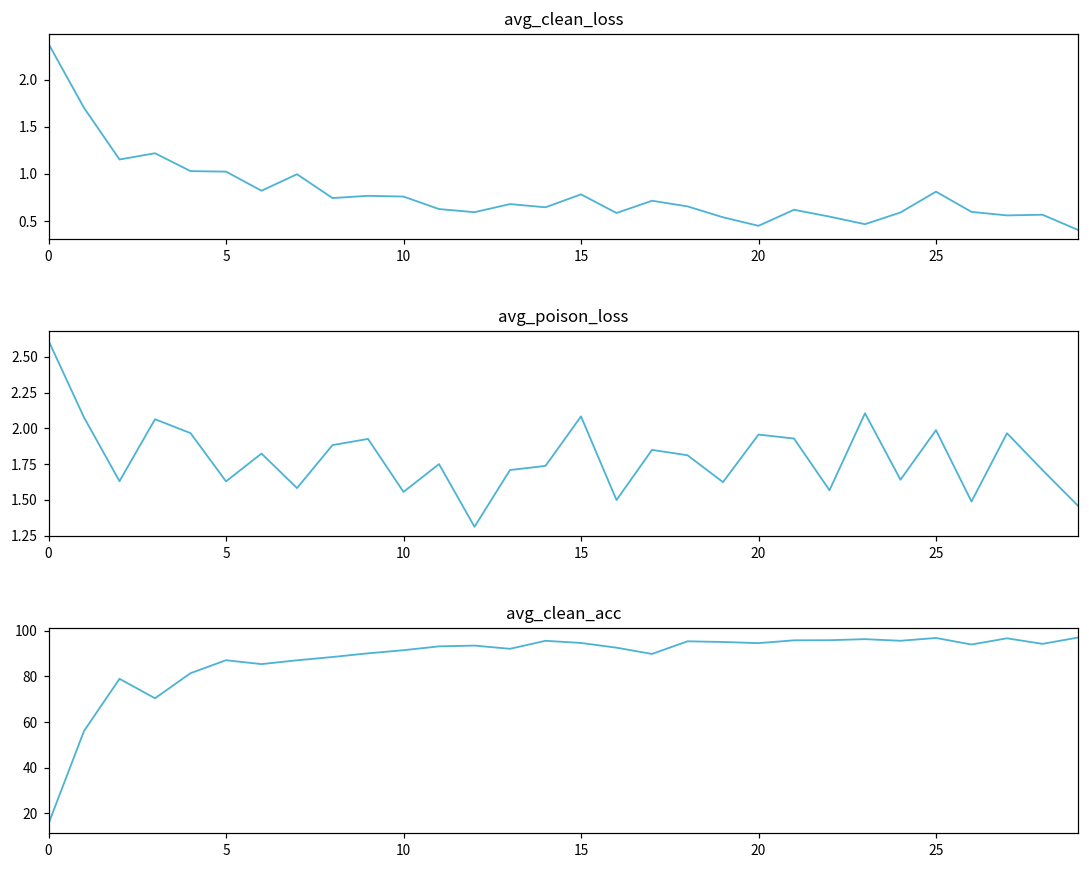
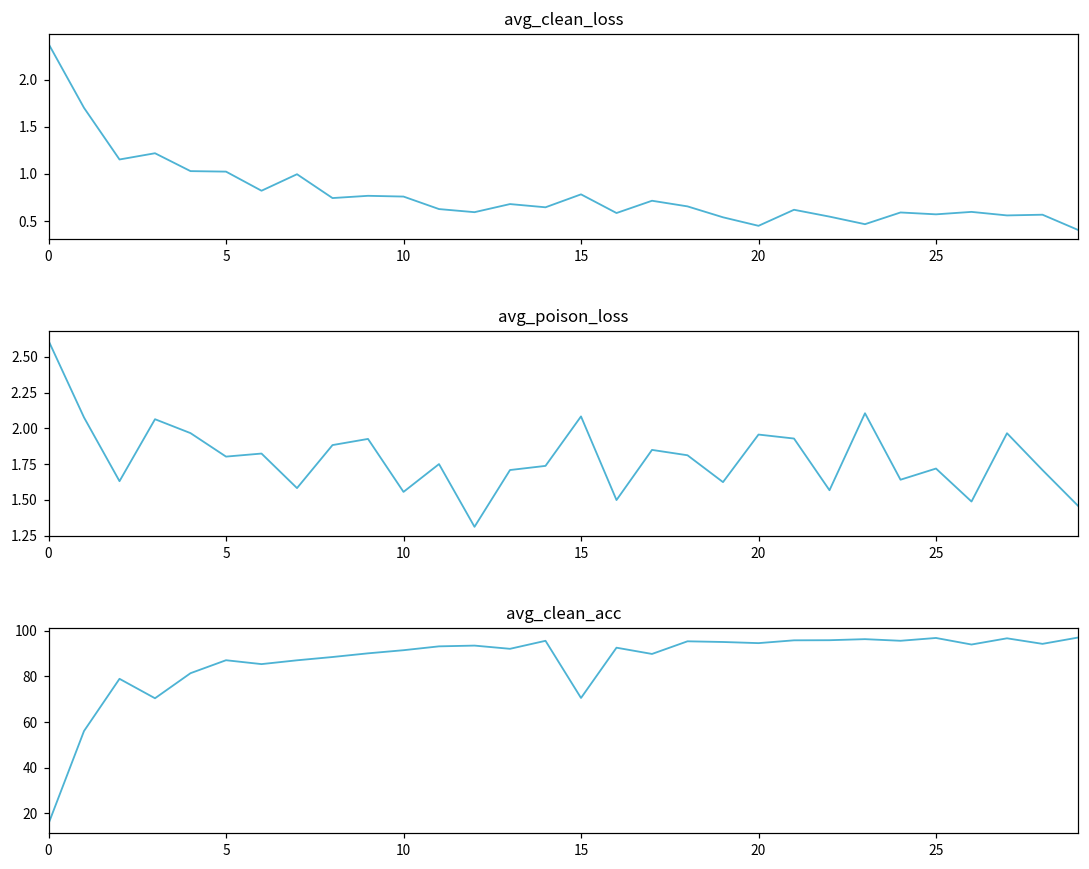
avg_clean_loss, 25: 0.8 -> 0.6
avg_poison_loss, 5: 1.63 -> 1.80
avg_poison_loss, 25: 1.99 -> 1.72
avg_clean_acc, 15: 95 -> 71
